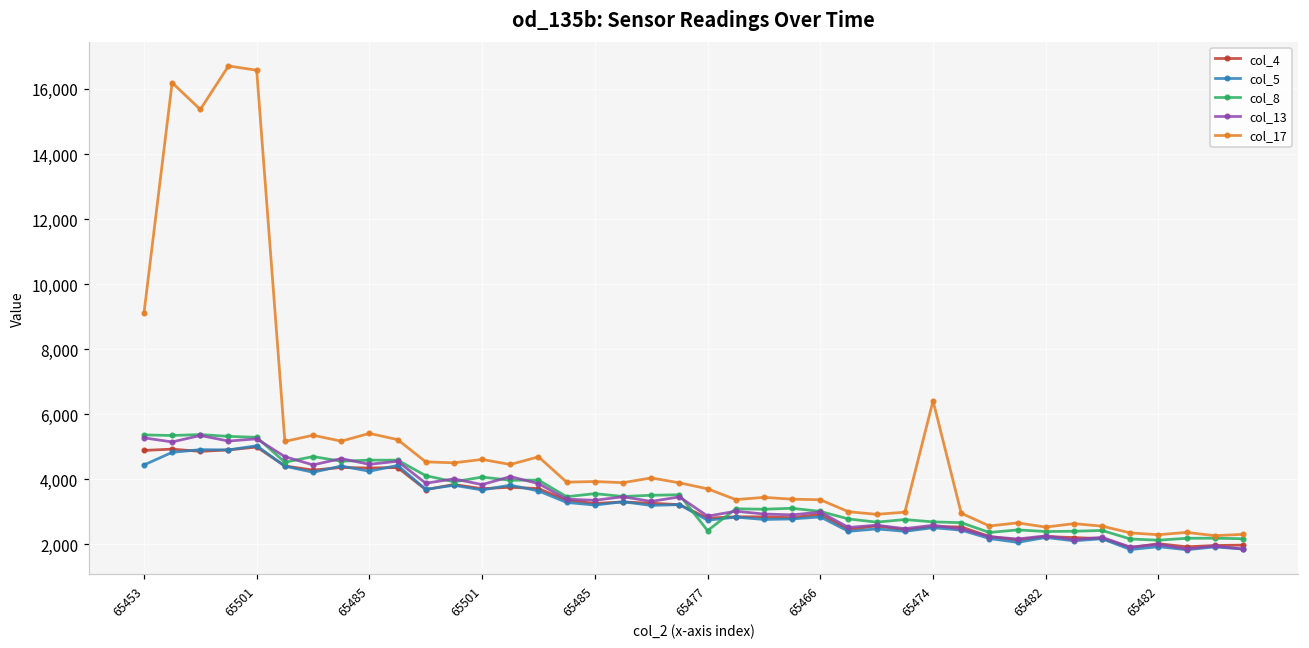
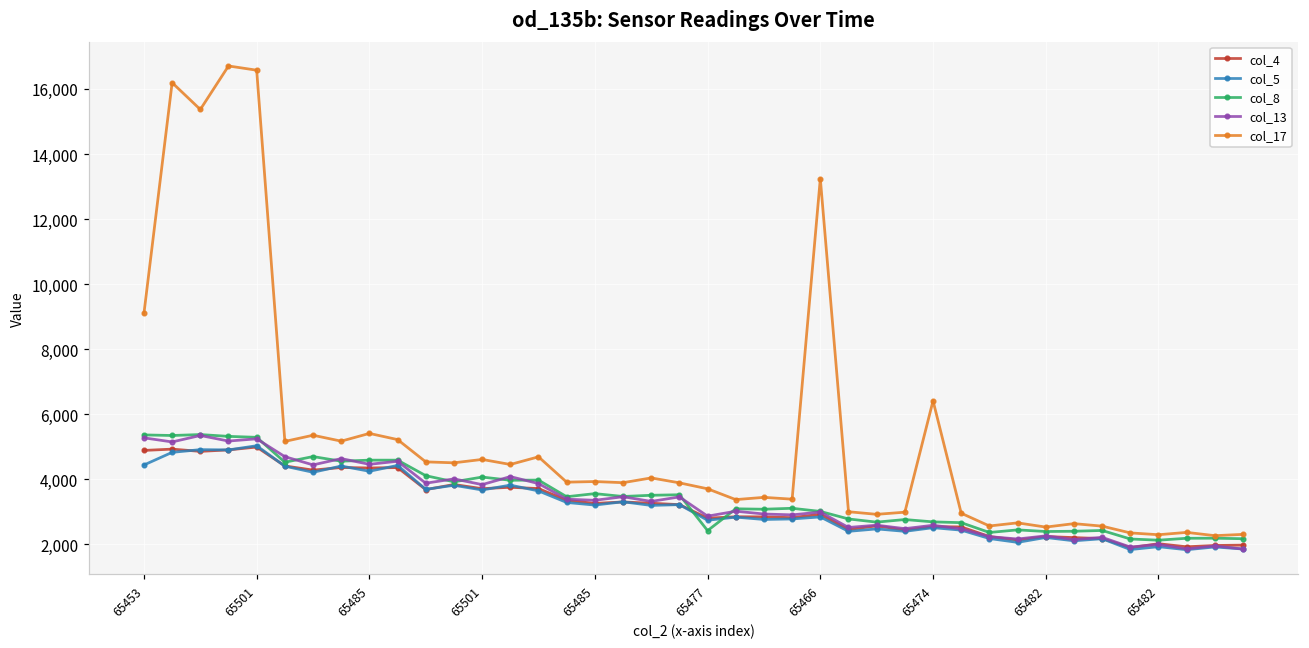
col_17, 65466: 3,400 -> 13,200
